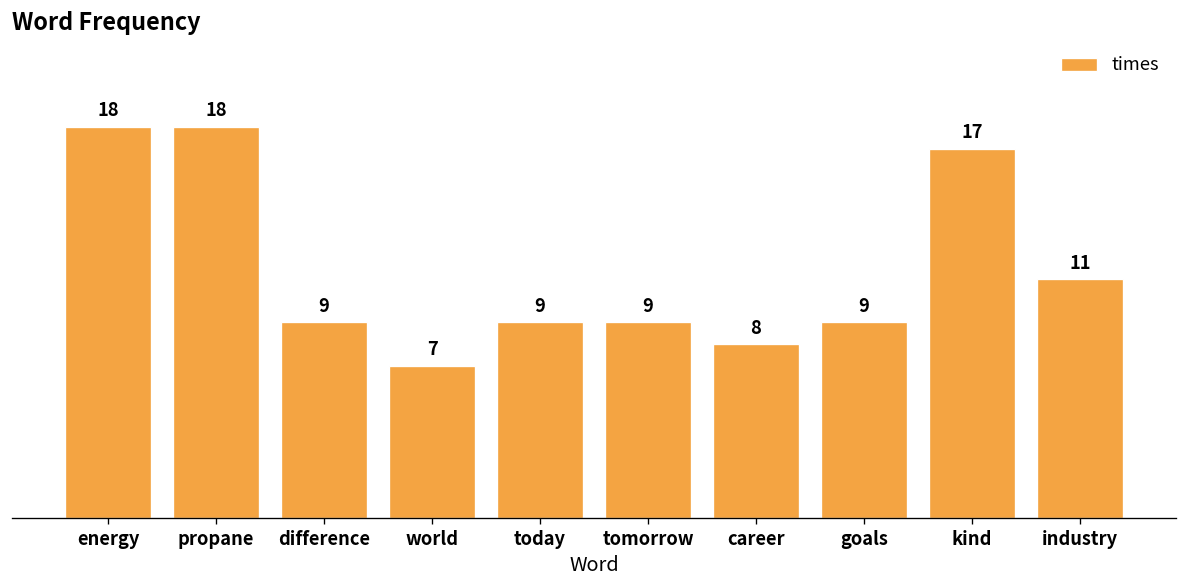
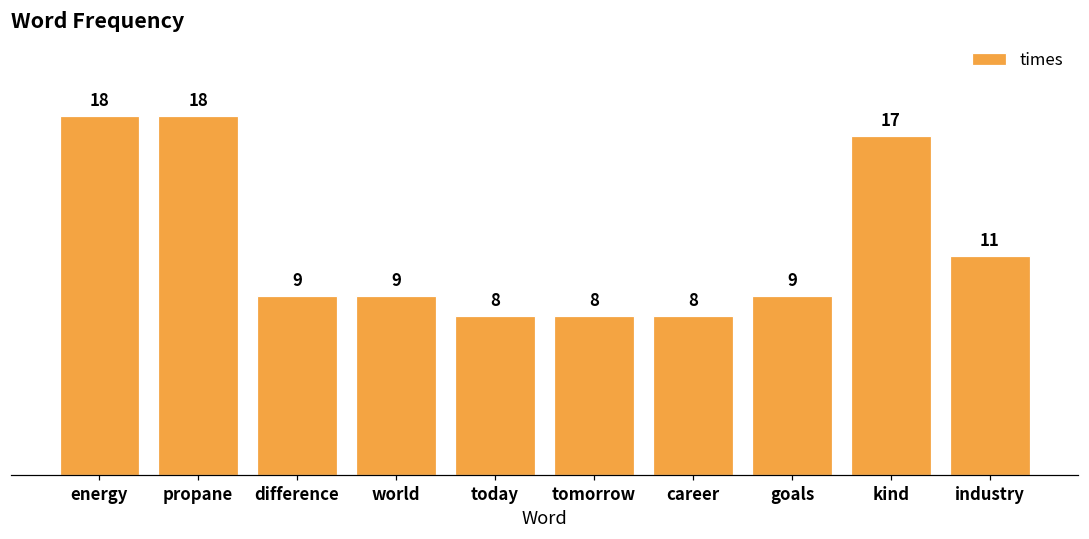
world: 7 -> 9
today: 9 -> 8
tomorrow: 9 -> 8
